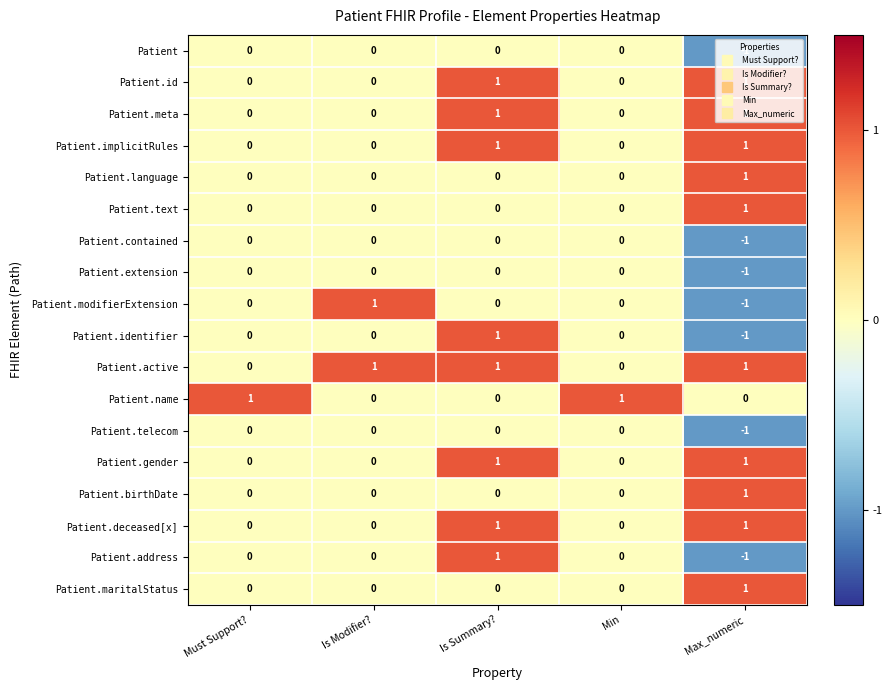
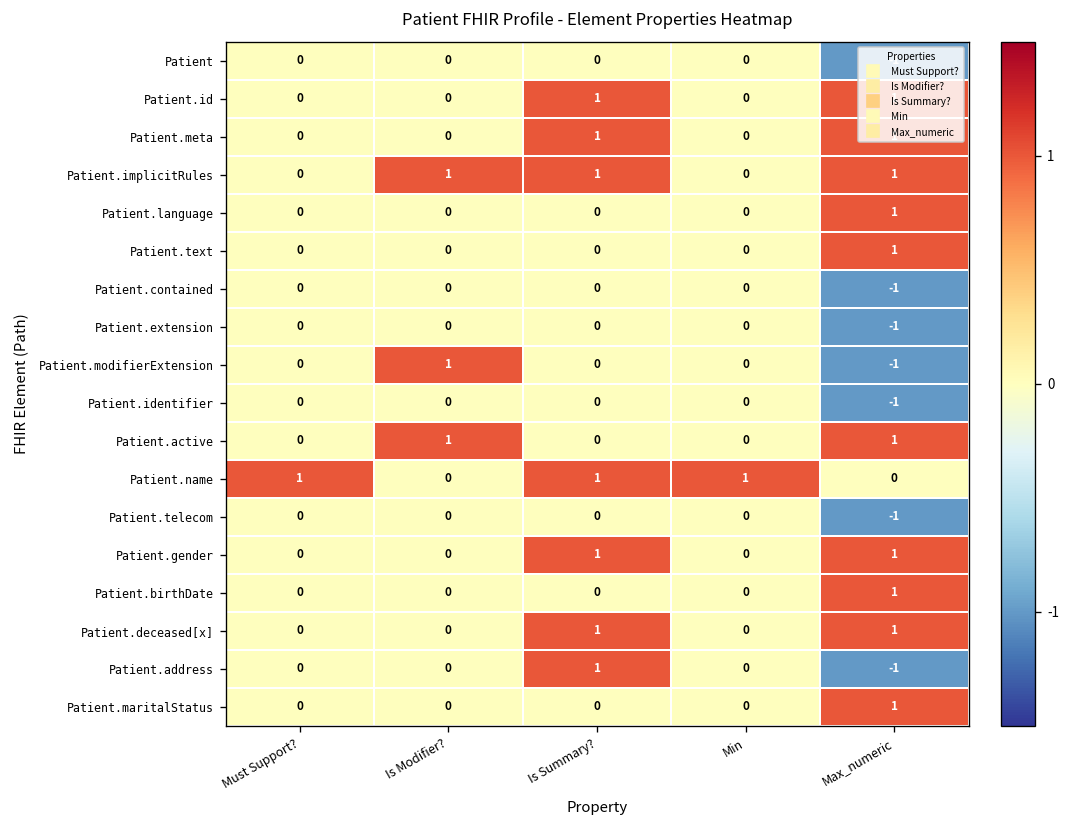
Patient.implicitRules, Is Modifier?: 0 -> 1
Patient.identifier, Is Summary?: 1 -> 0
Patient.active, Is Summary?: 1 -> 0
Patient.name, Is Summary?: 0 -> 1
